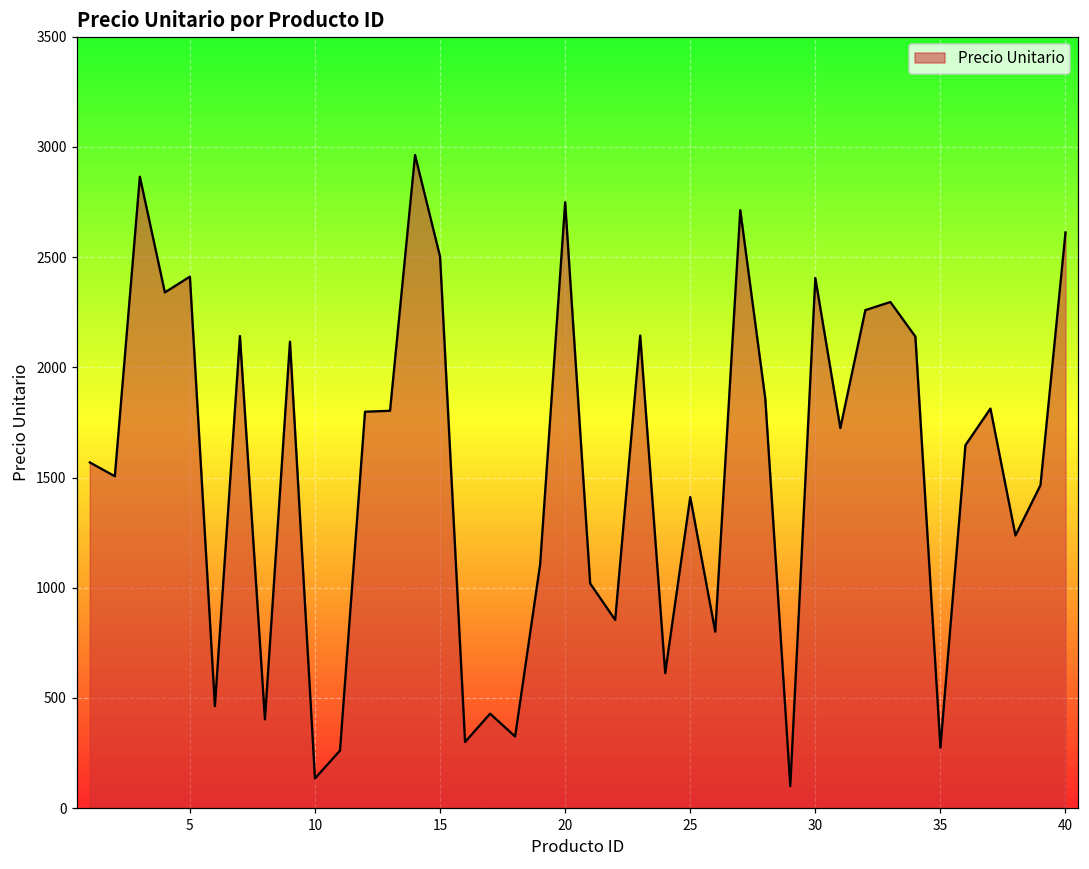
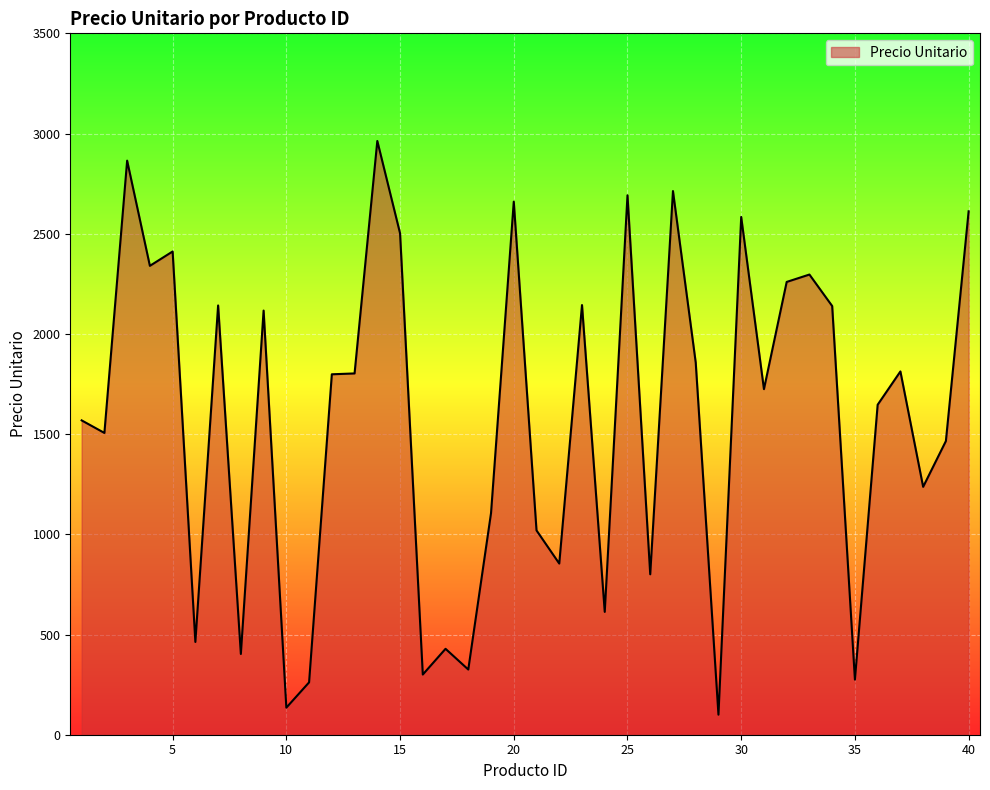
20: 2750 -> 2660
25: 1410 -> 2690
30: 2410 -> 2580
